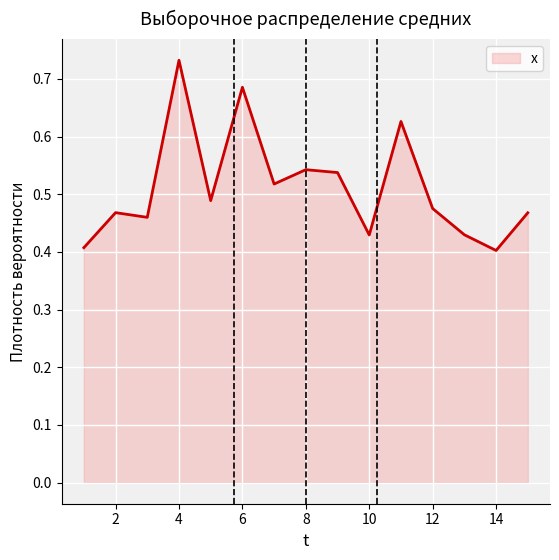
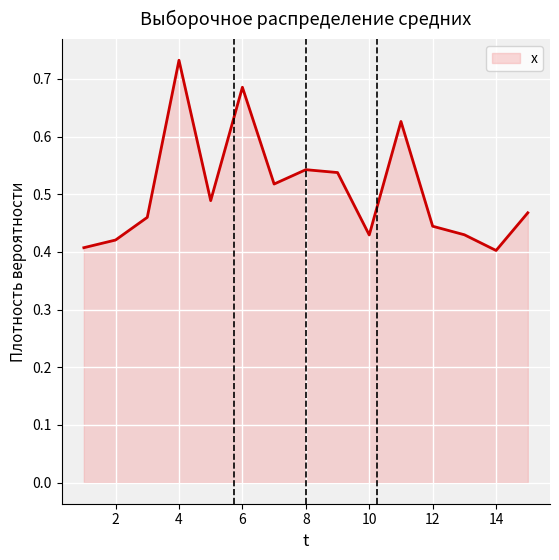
2: 0.47 -> 0.42
12: 0.48 -> 0.44
